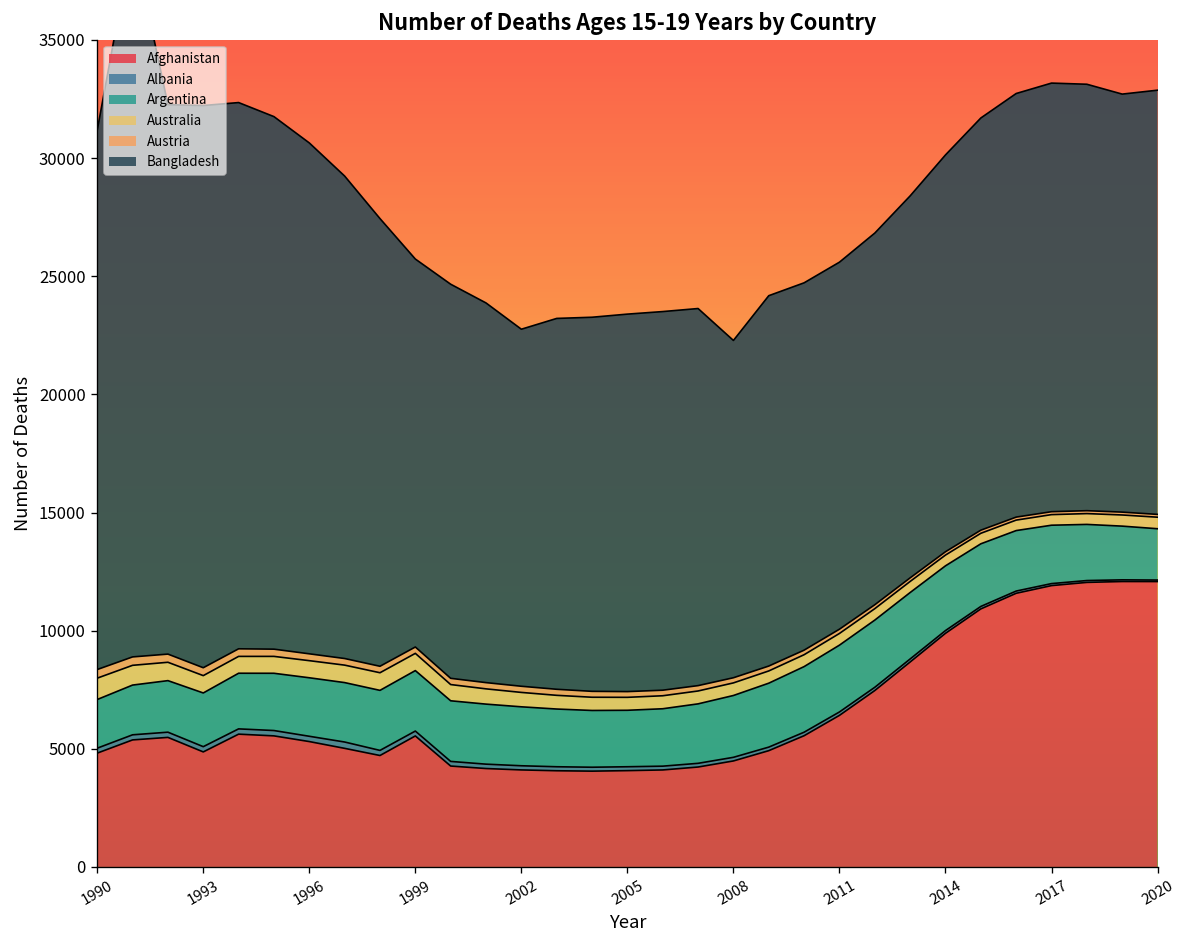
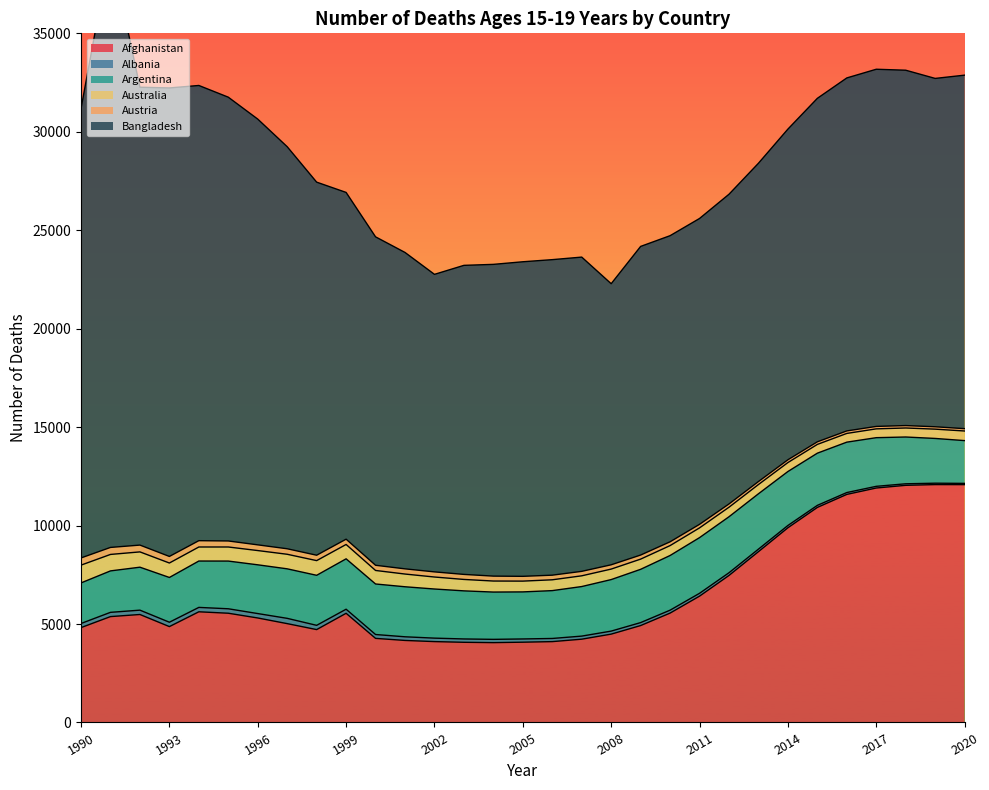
Bangladesh, 1999: 16400 -> 17600
